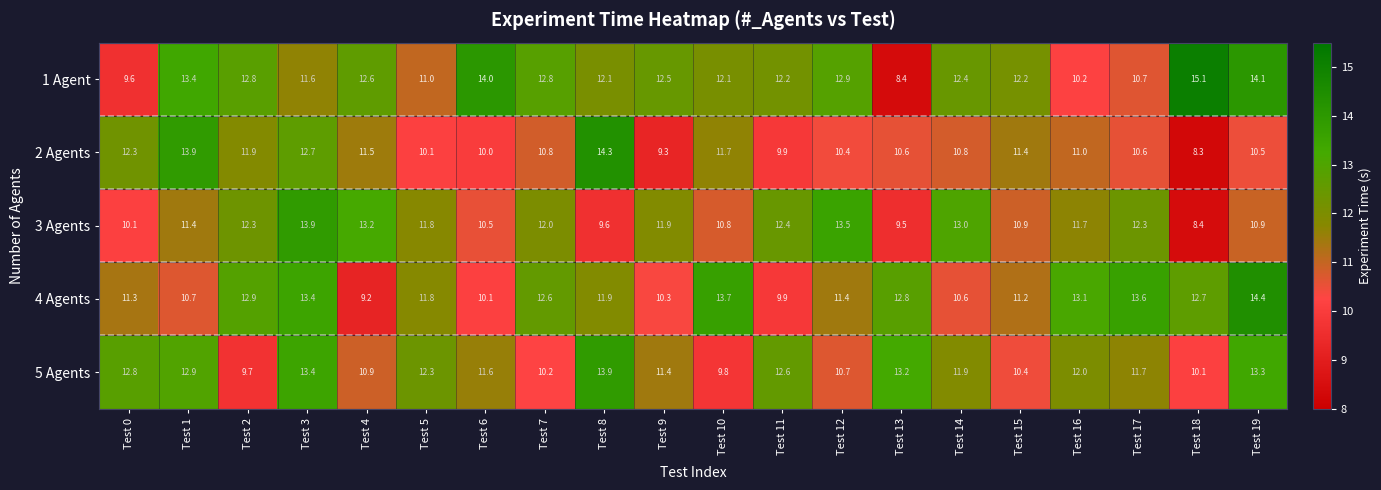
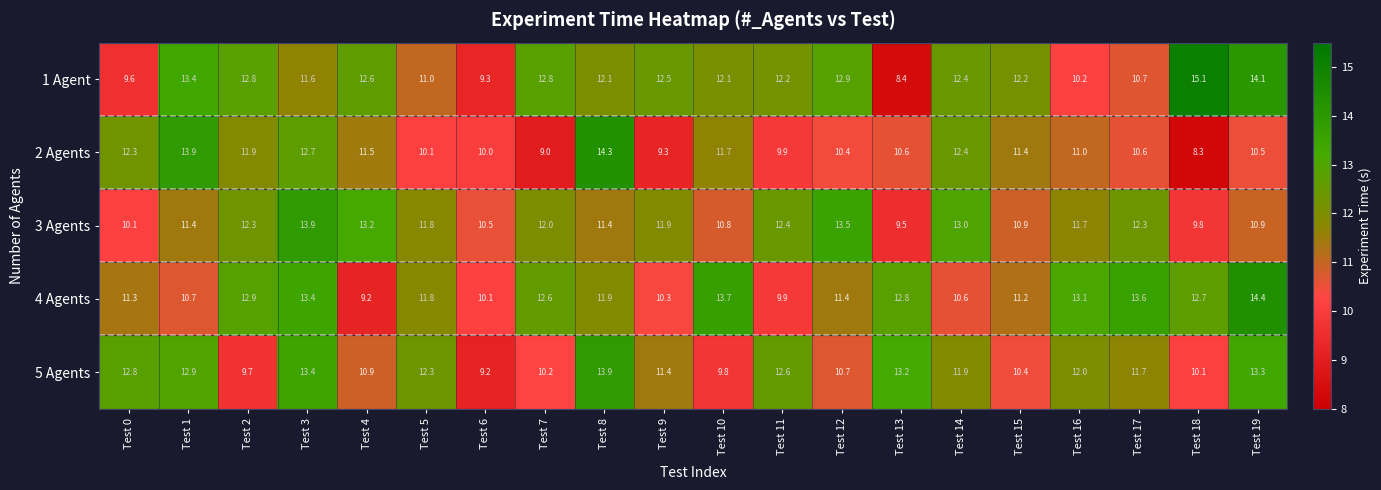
1 Agent, Test 6: 14.0 -> 9.3
2 Agents, Test 7: 10.8 -> 9.0
2 Agents, Test 14: 10.8 -> 12.4
3 Agents, Test 8: 9.6 -> 11.4
3 Agents, Test 18: 8.4 -> 9.8
5 Agents, Test 6: 11.6 -> 9.2
